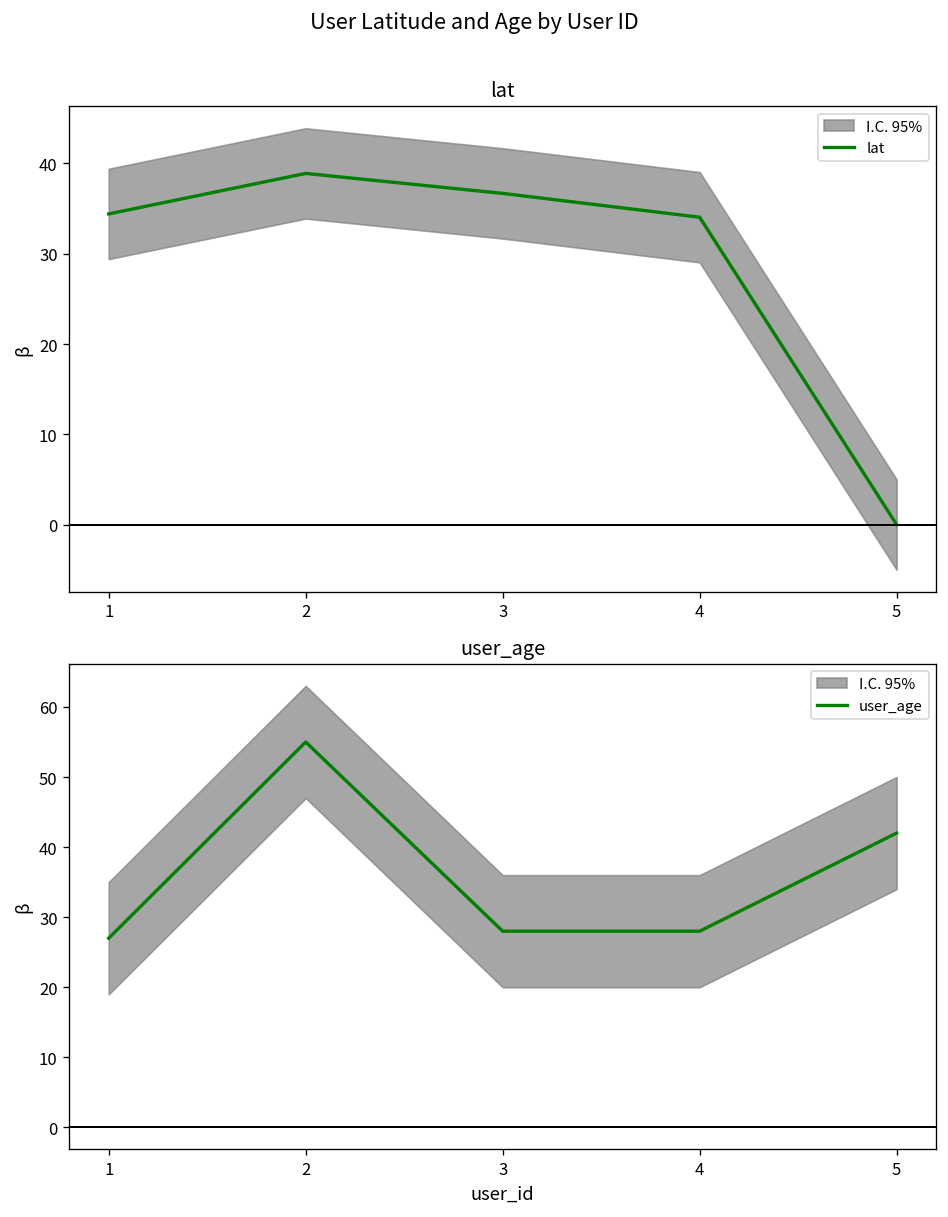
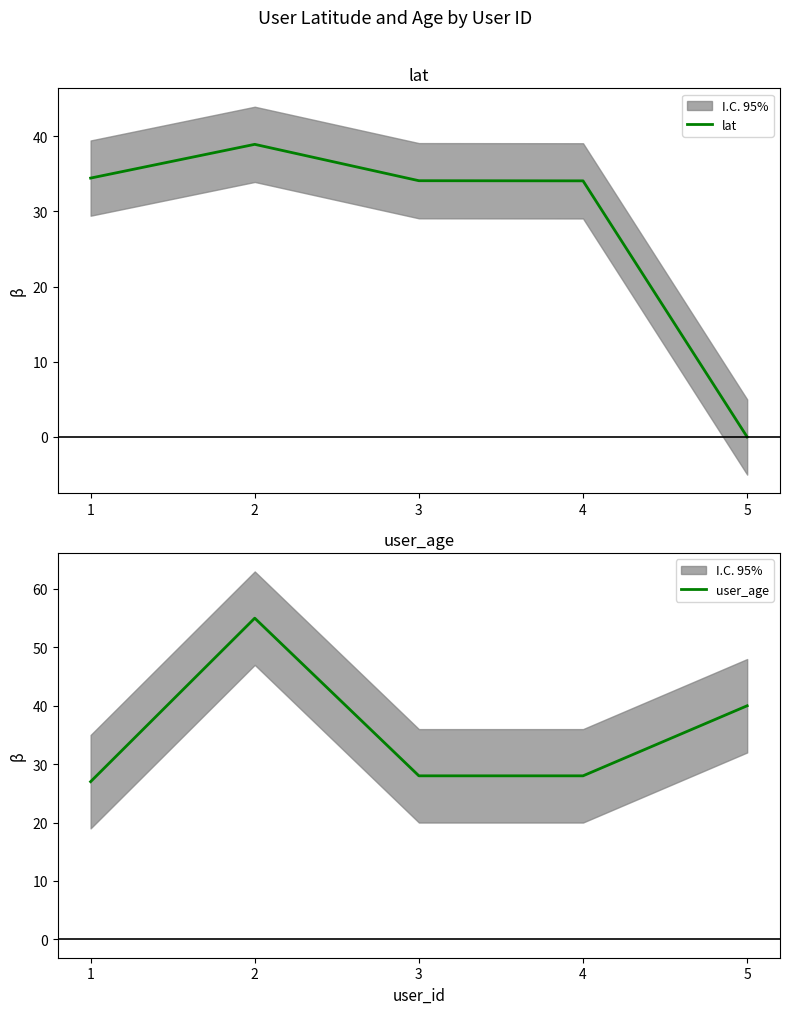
lat, lat, 3: 37 -> 34
user_age, user_age, 5: 42 -> 40
